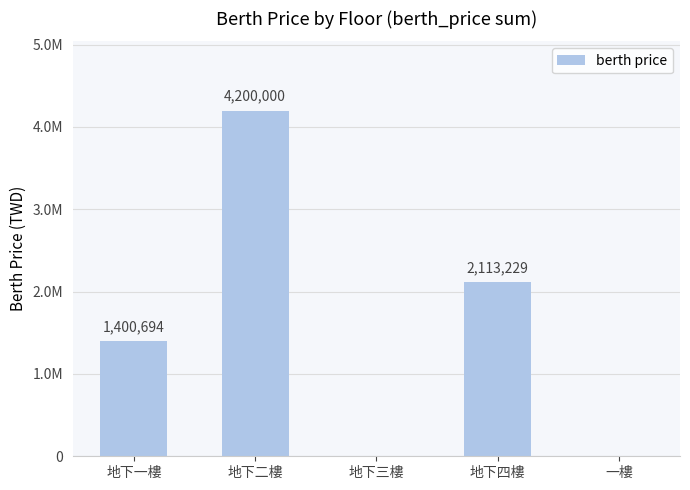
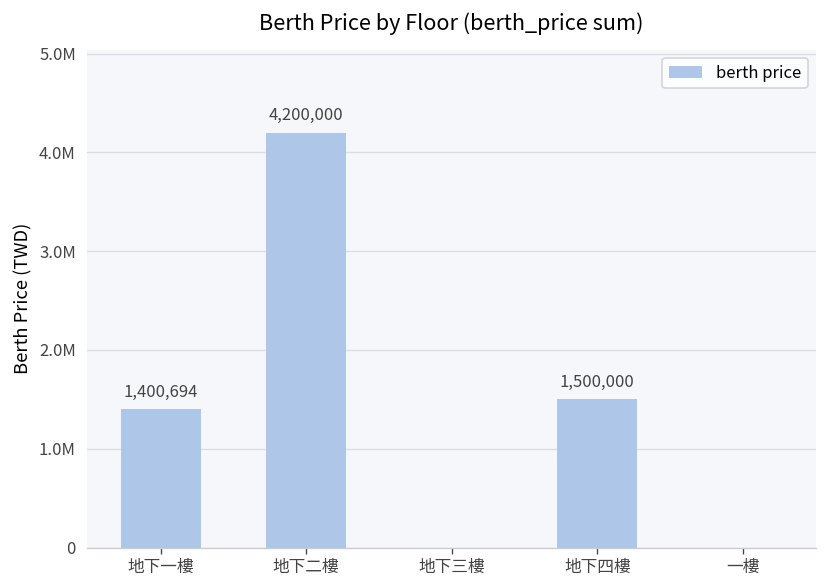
地下四樓: 2,113,229 -> 1,500,000
